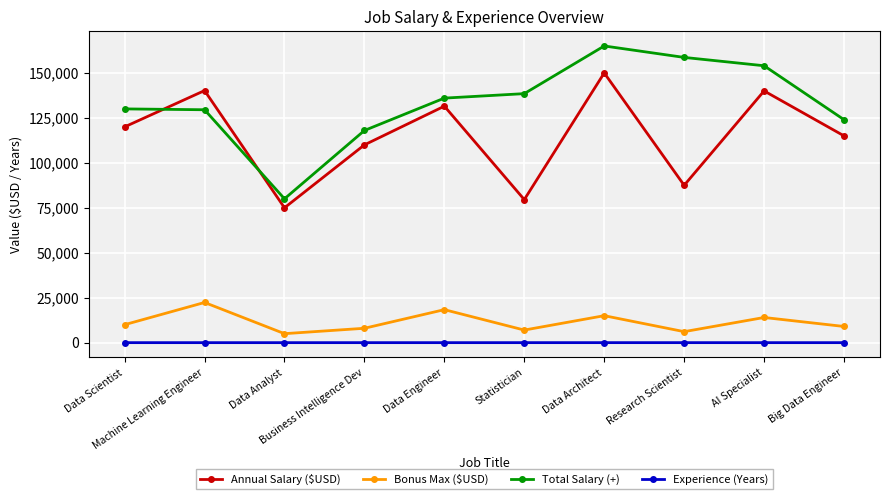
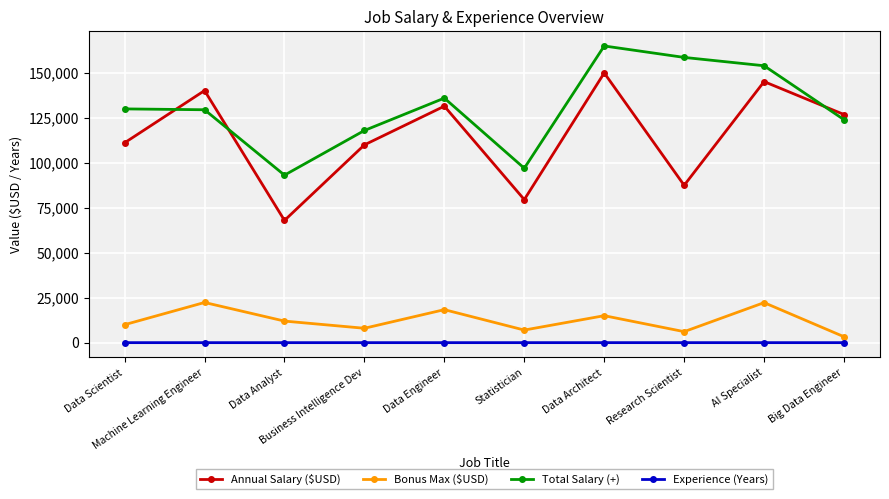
Annual Salary ($USD), Data Scientist: 120,000 -> 111,000
Annual Salary ($USD), Data Analyst: 75,000 -> 68,000
Bonus Max ($USD), Data Analyst: 5,000 -> 12,000
Total Salary (+), Data Analyst: 80,000 -> 93,000
Total Salary (+), Statistician: 138,000 -> 97,000
Annual Salary ($USD), AI Specialist: 140,000 -> 145,000
Bonus Max ($USD), AI Specialist: 14,000 -> 22,000
Annual Salary ($USD), Big Data Engineer: 115,000 -> 127,000
Bonus Max ($USD), Big Data Engineer: 9,000 -> 3,000
